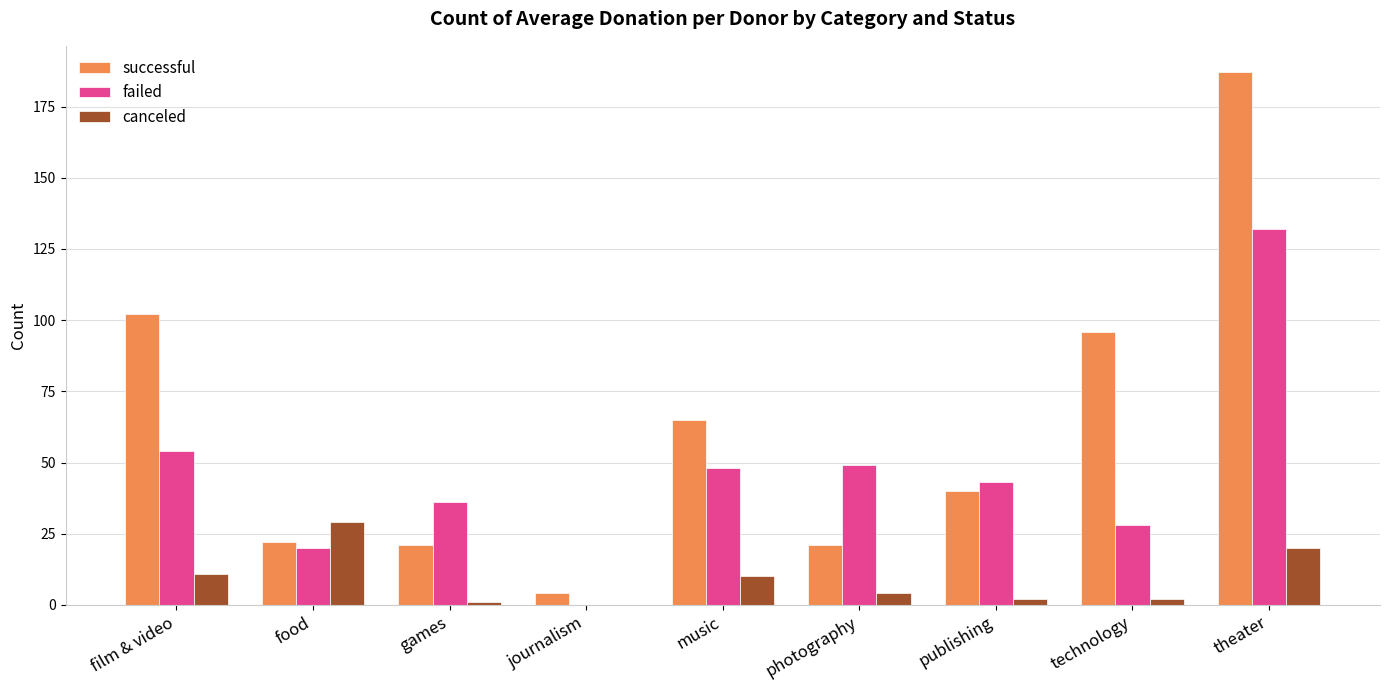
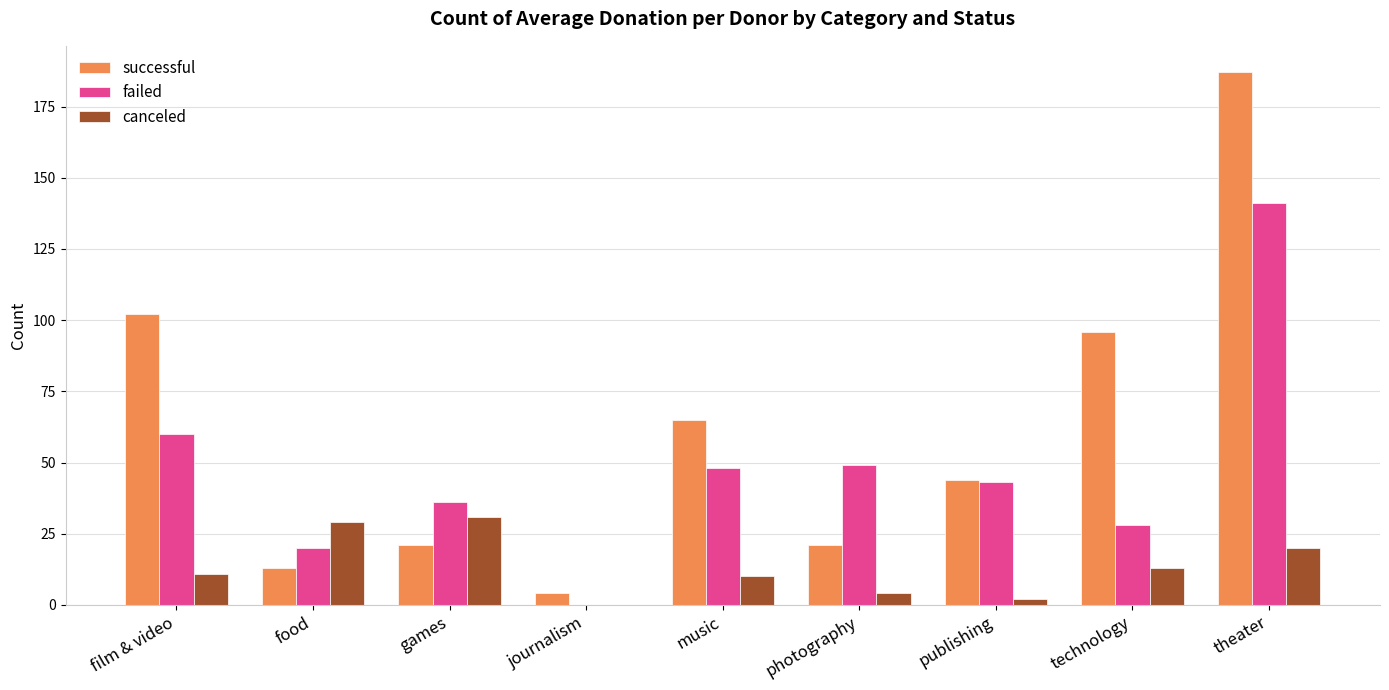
failed, film & video: 54 -> 60
successful, food: 22 -> 13
canceled, games: 1 -> 31
successful, publishing: 40 -> 44
canceled, technology: 2 -> 13
failed, theater: 132 -> 141
